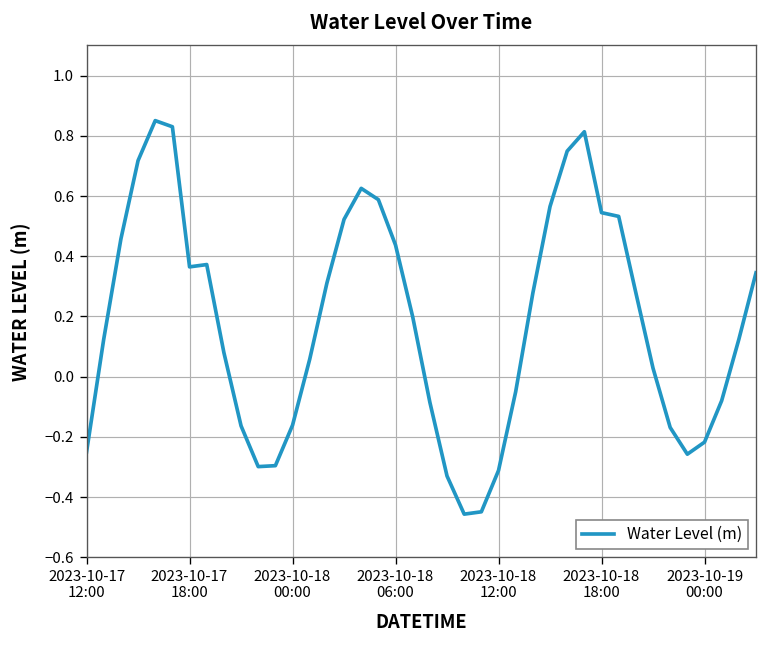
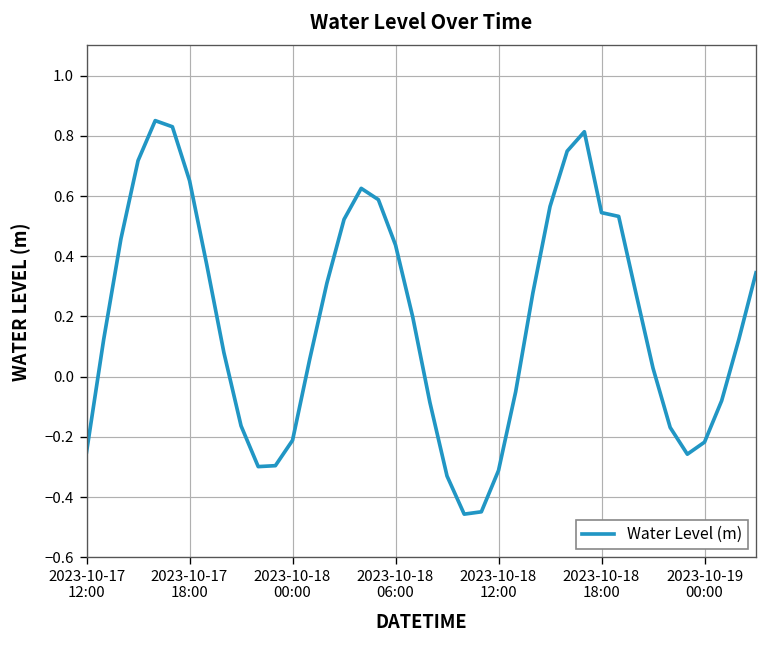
2023-10-17 18:00: 0.36 -> 0.65
2023-10-18 00:00: -0.16 -> -0.21
